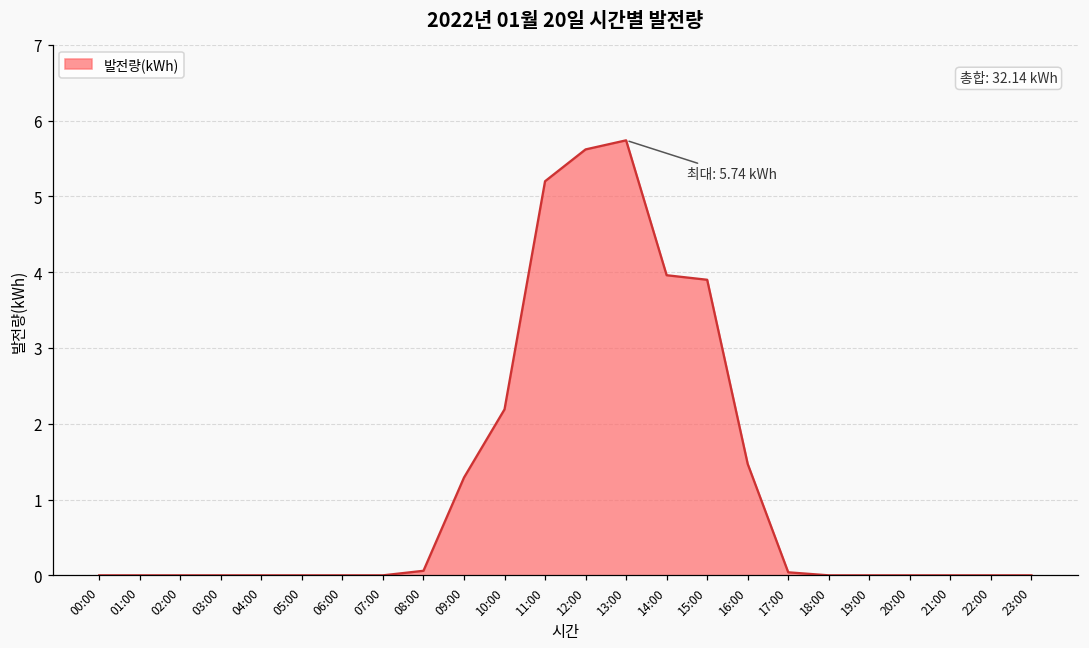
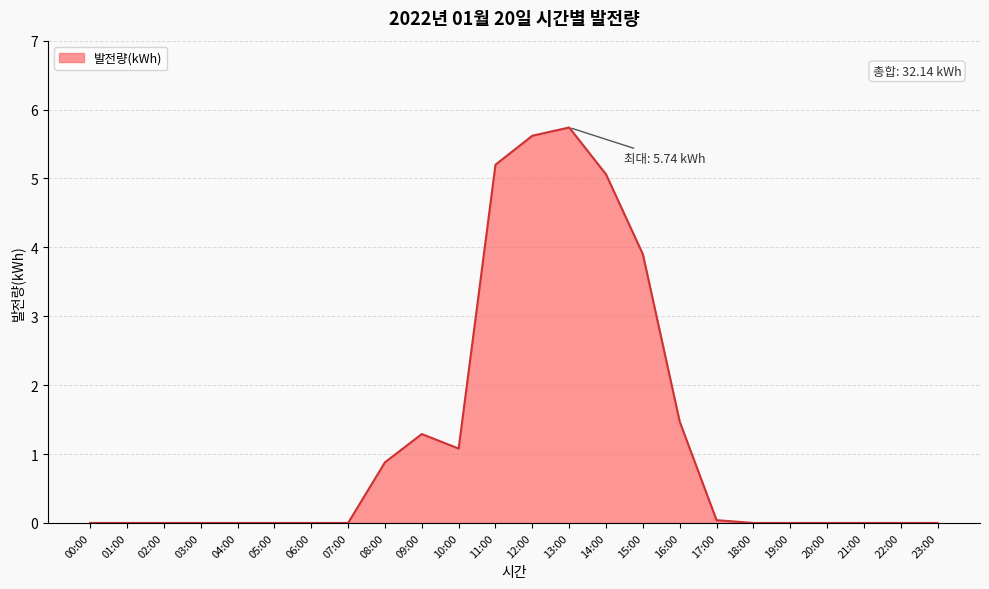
08:00: 0.1 -> 0.9
10:00: 2.2 -> 1.1
14:00: 4.0 -> 5.1
